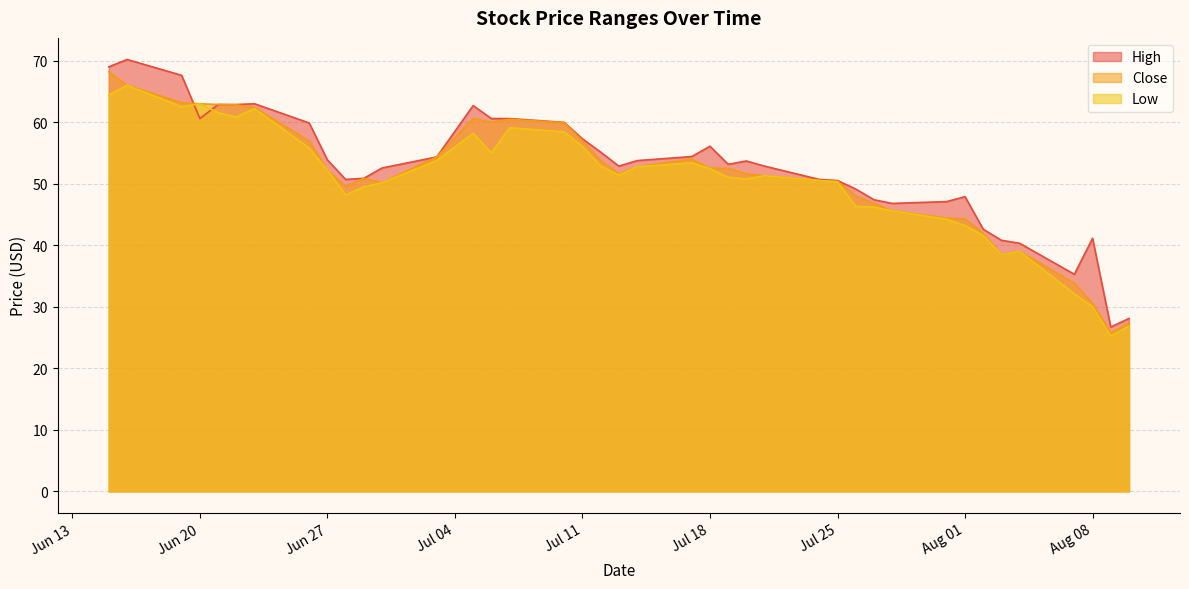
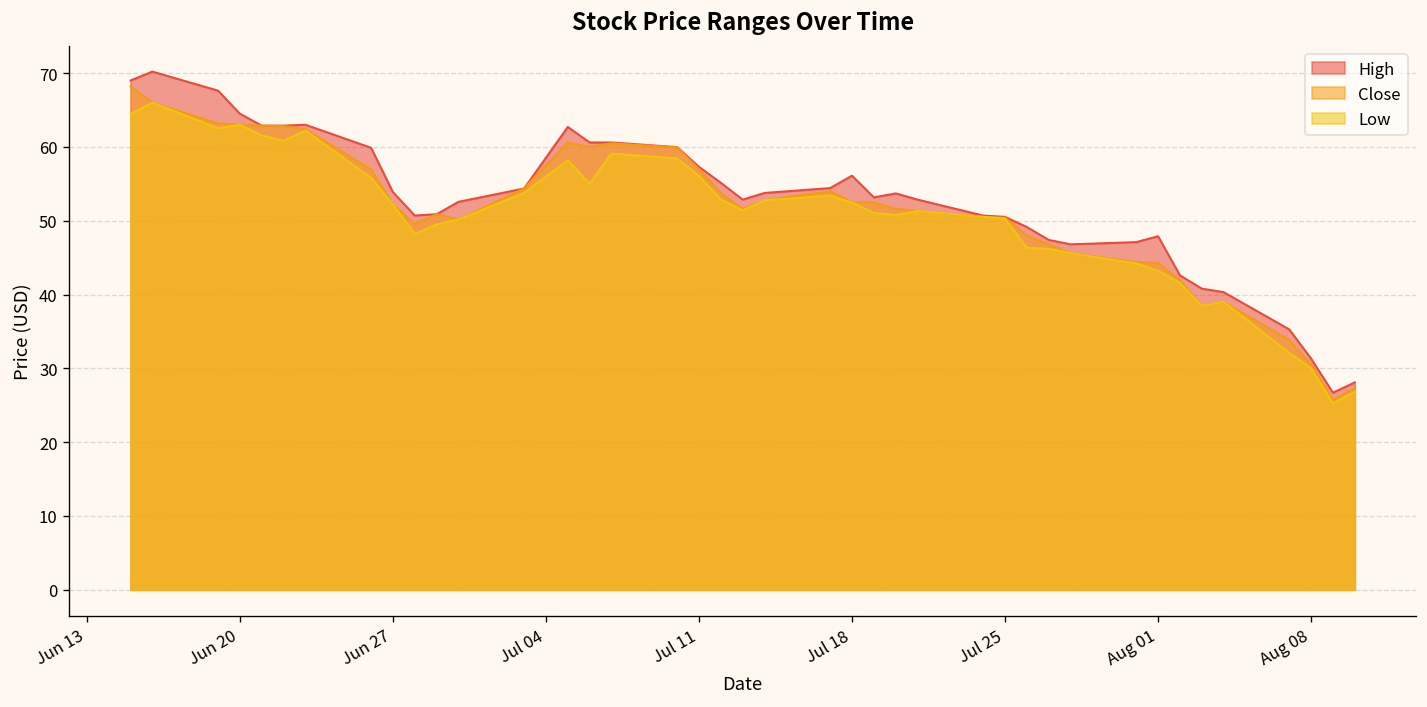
High, Jun 20: 61 -> 65
High, Aug 08: 41 -> 31
